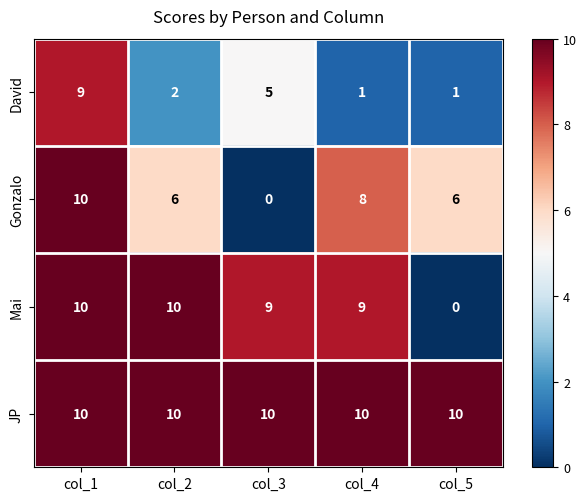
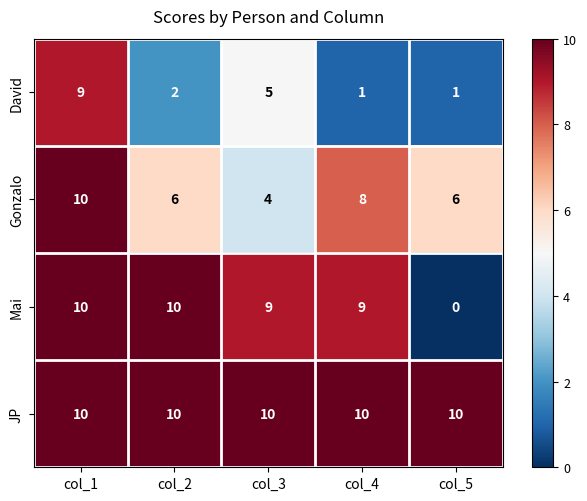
Gonzalo, col_3: 0 -> 4
